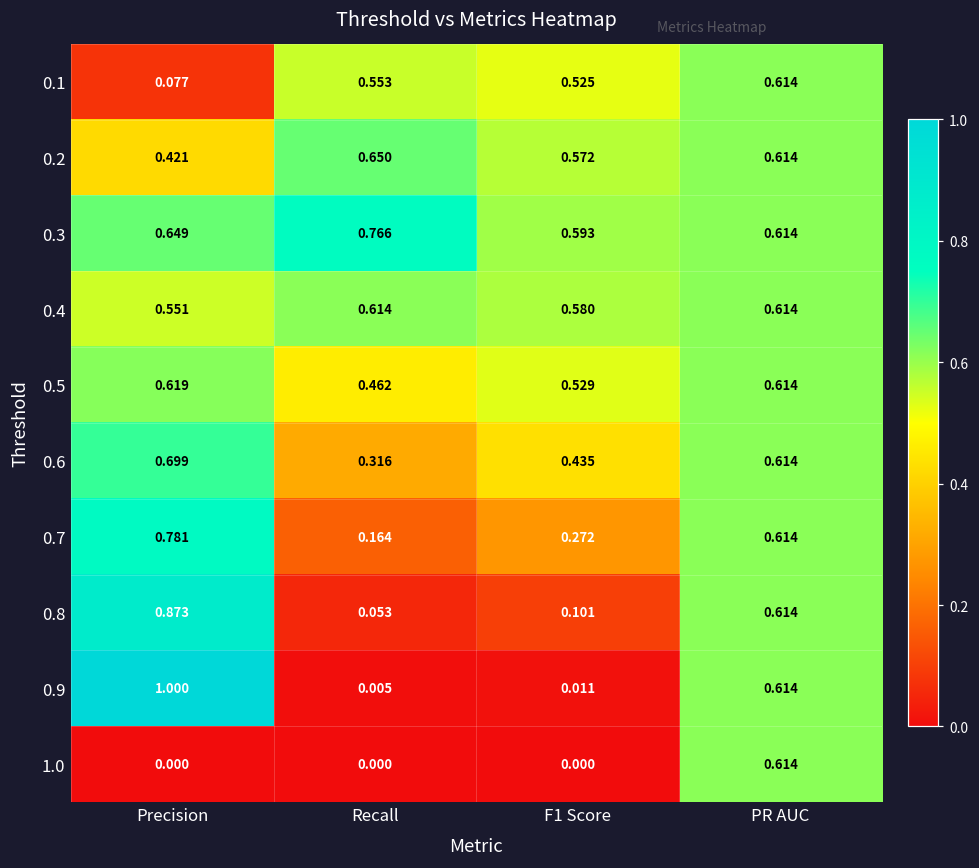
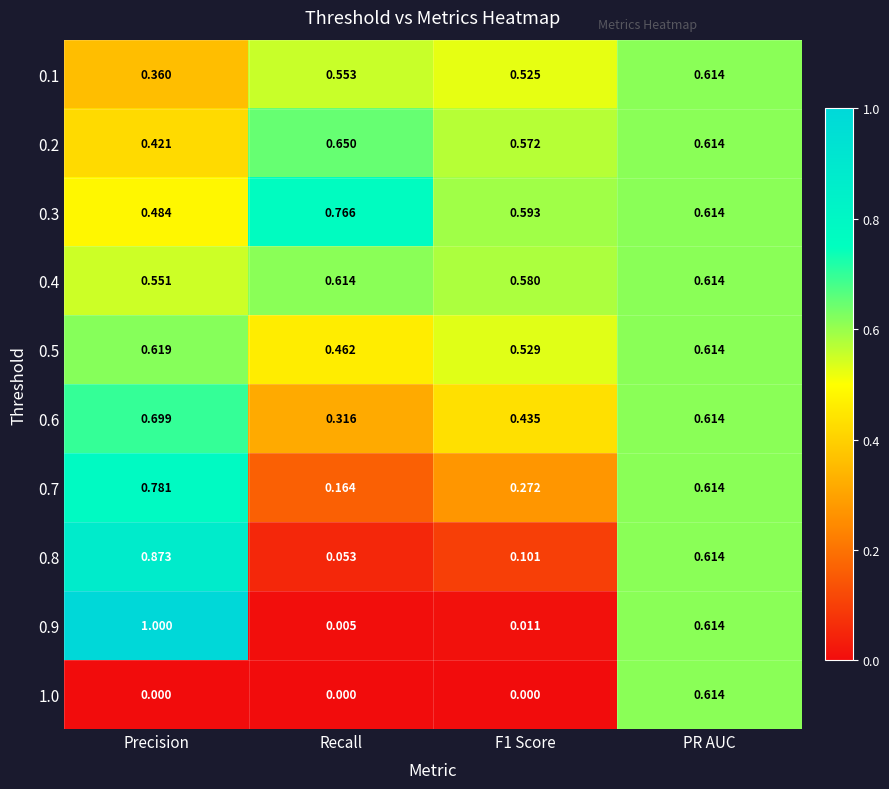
0.1, Precision: 0.077 -> 0.360
0.3, Precision: 0.649 -> 0.484
